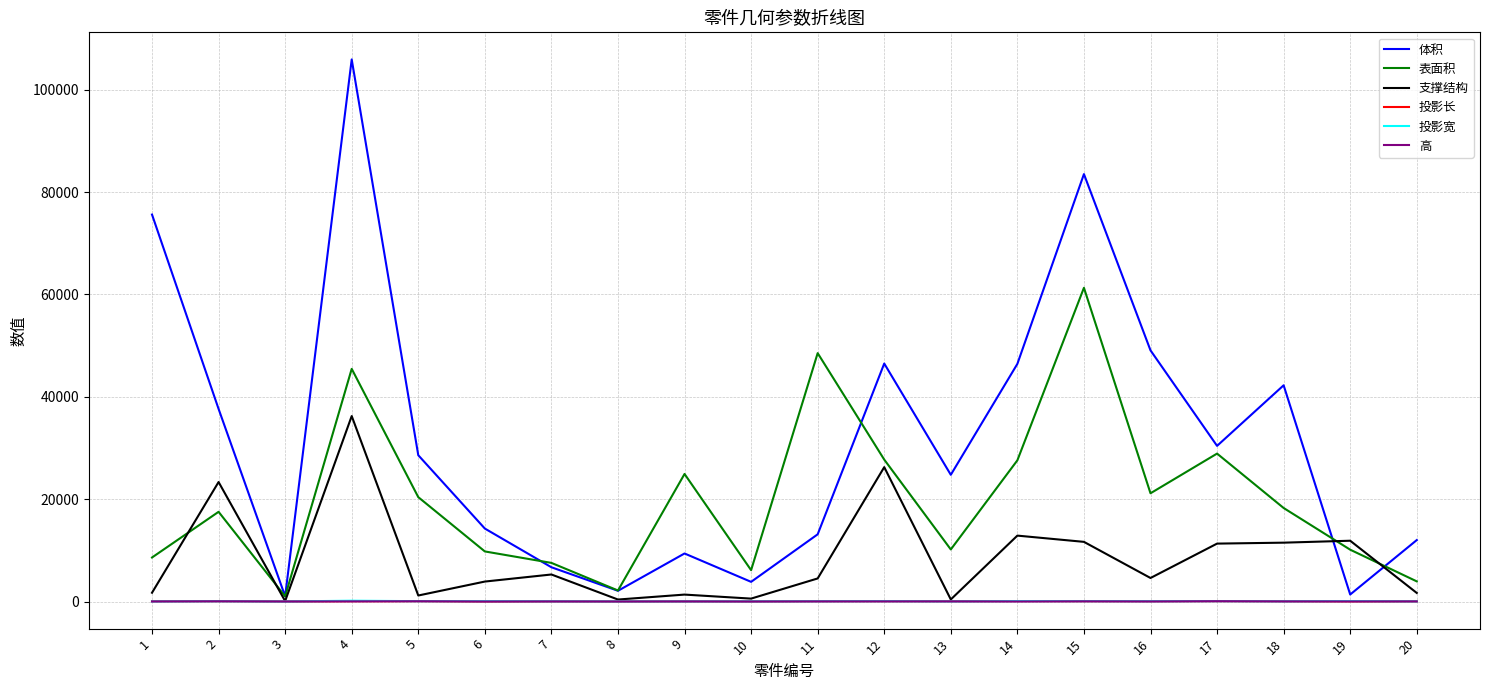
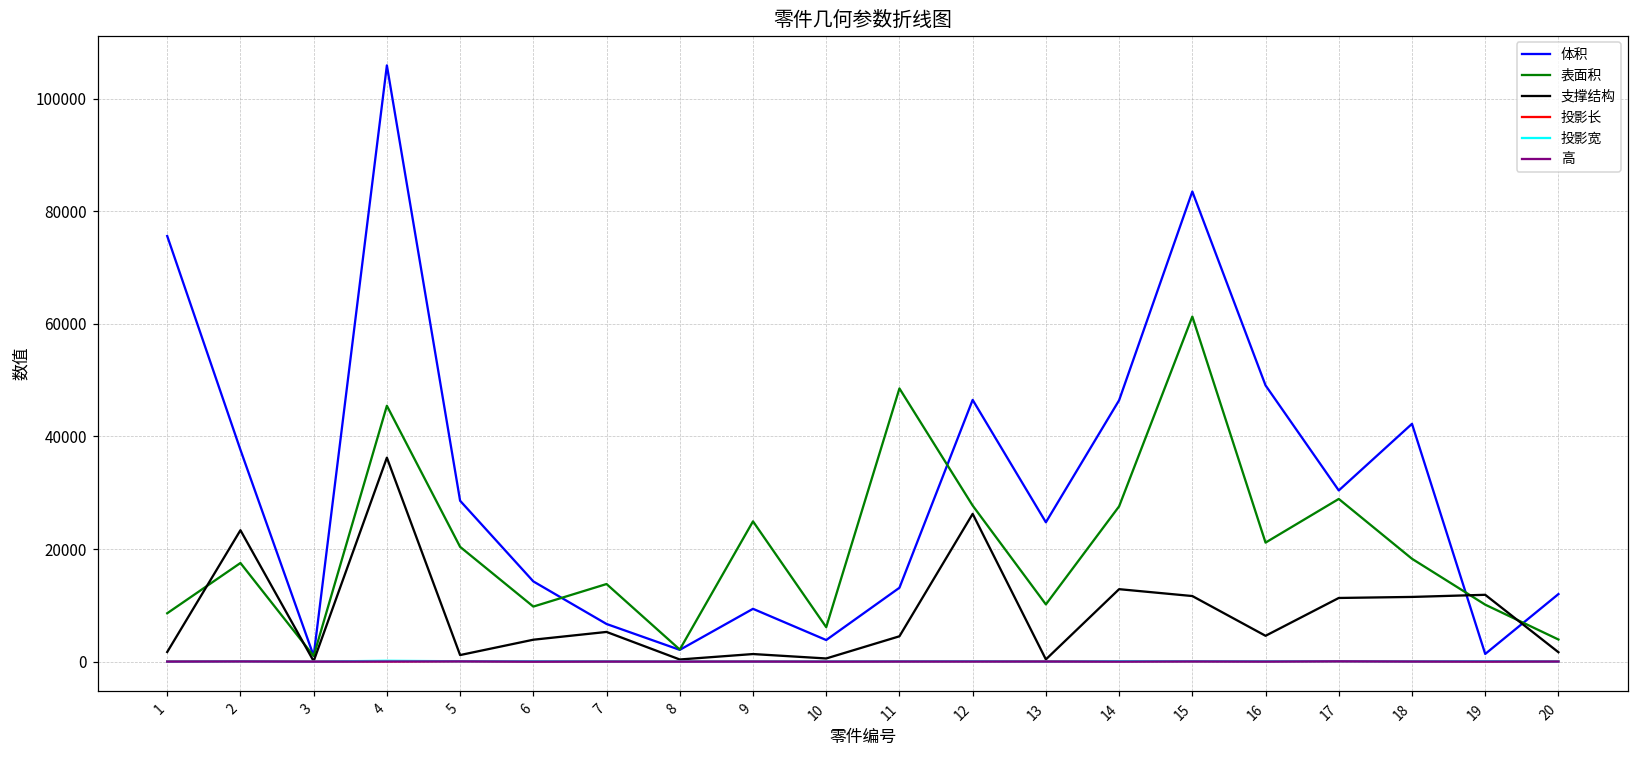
表面积, 7: 8000 -> 14000
